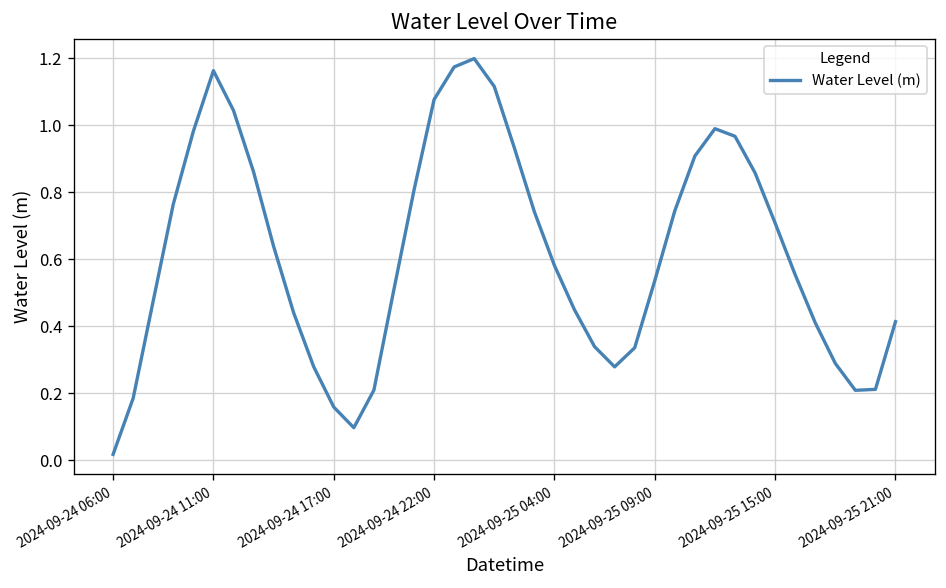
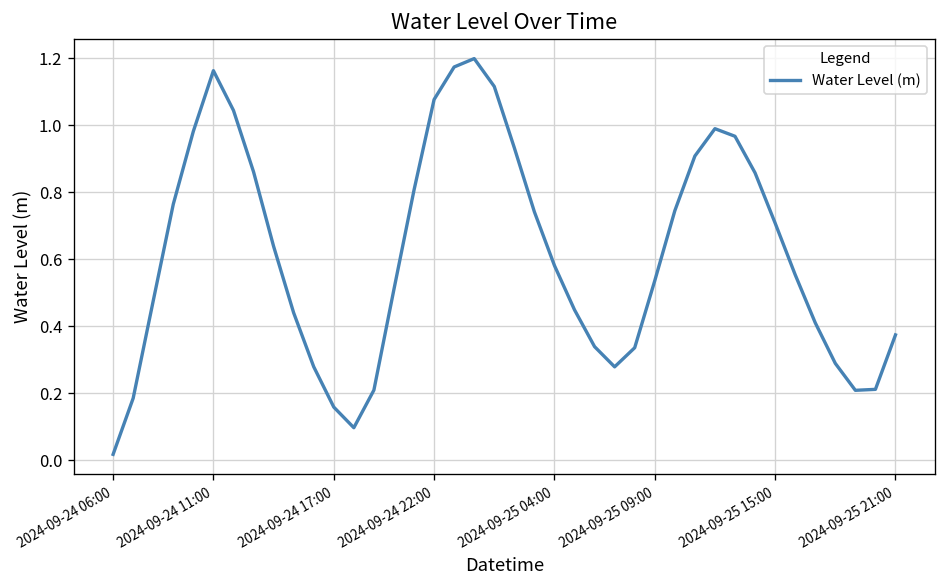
2024-09-25 21:00: 0.41 -> 0.37
